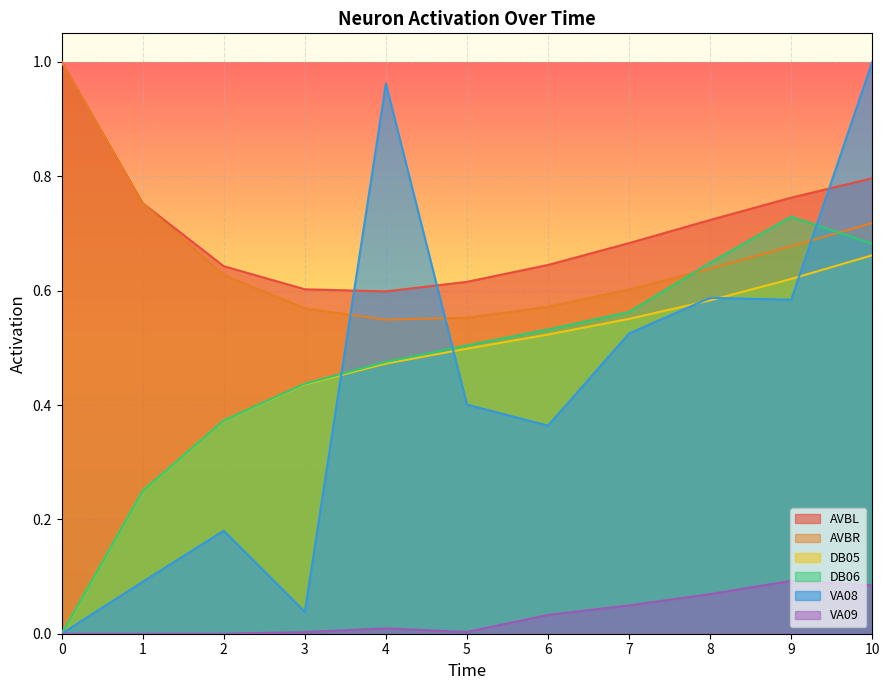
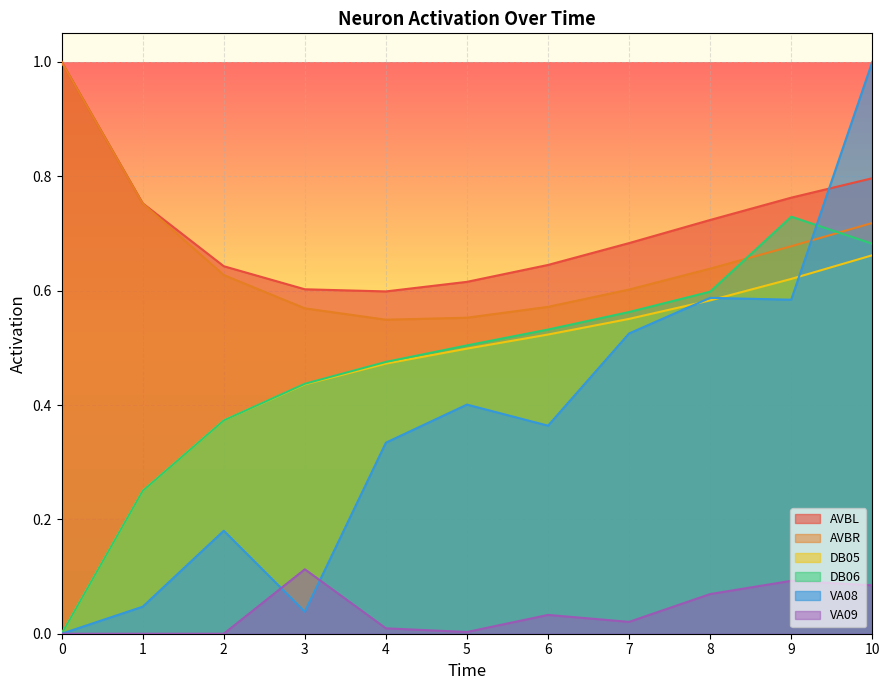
VA08, 1: 0.09 -> 0.05
VA09, 3: 0.00 -> 0.11
VA08, 4: 0.96 -> 0.33
VA09, 7: 0.05 -> 0.02
DB06, 8: 0.65 -> 0.60
